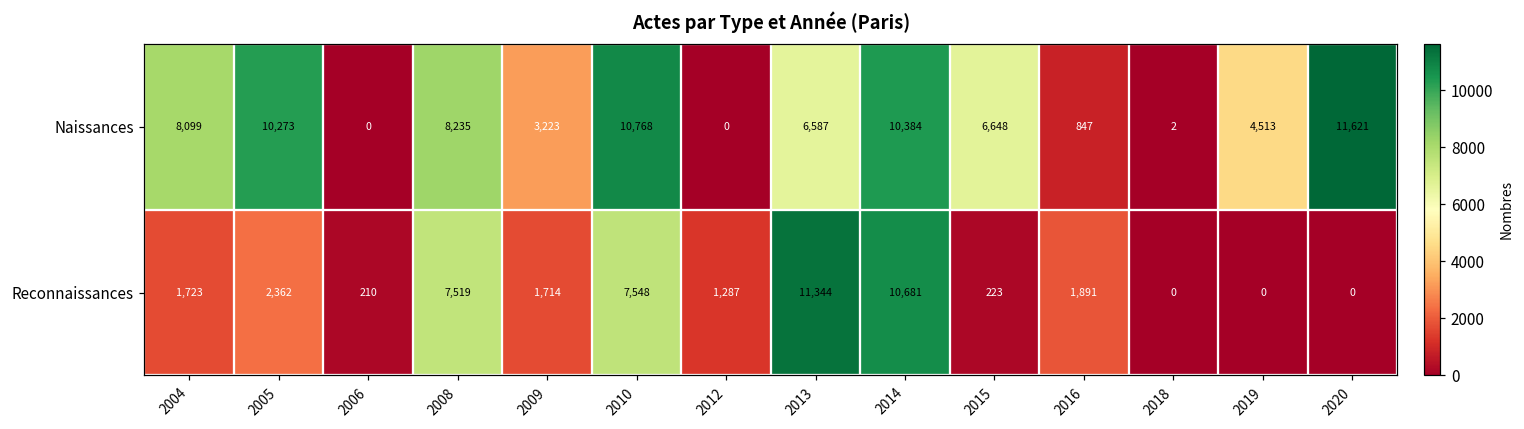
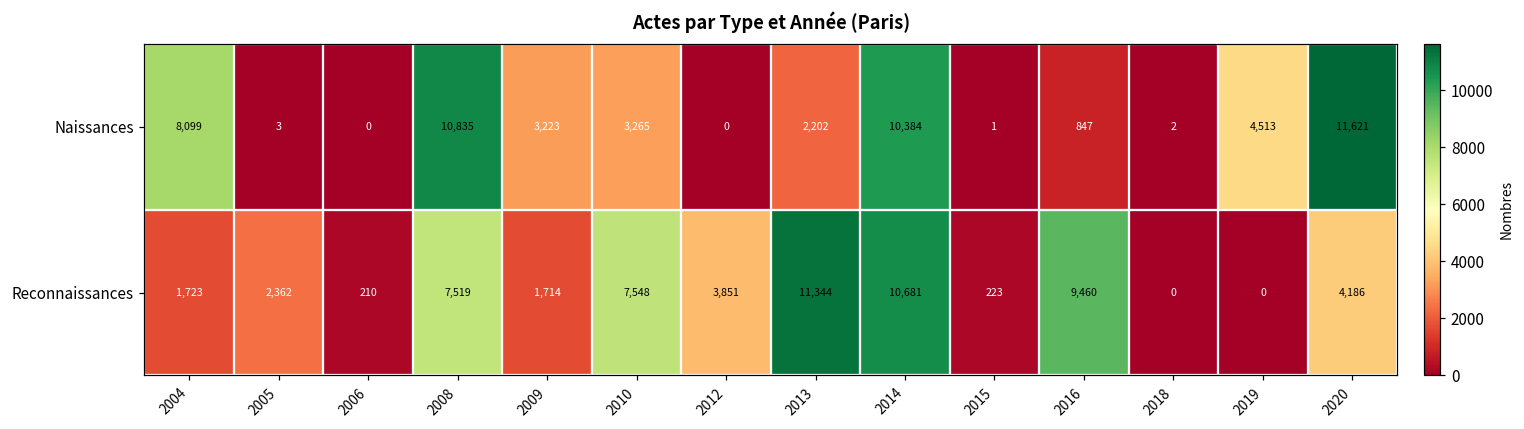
Naissances, 2005: 10,273 -> 3
Naissances, 2008: 8,235 -> 10,835
Naissances, 2010: 10,768 -> 3,265
Naissances, 2013: 6,587 -> 2,202
Naissances, 2015: 6,648 -> 1
Reconnaissances, 2012: 1,287 -> 3,851
Reconnaissances, 2016: 1,891 -> 9,460
Reconnaissances, 2020: 0 -> 4,186
